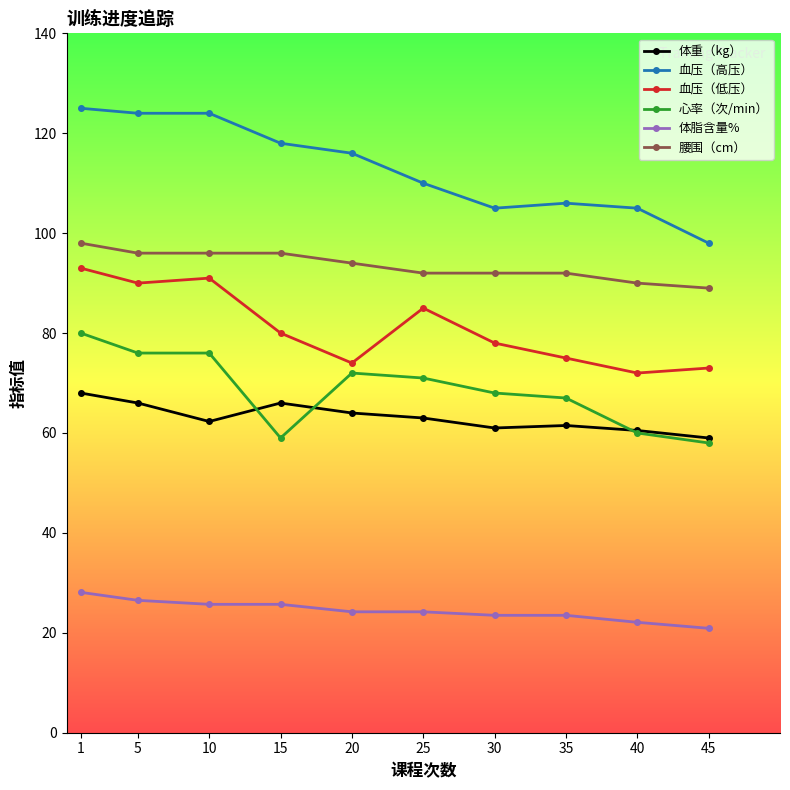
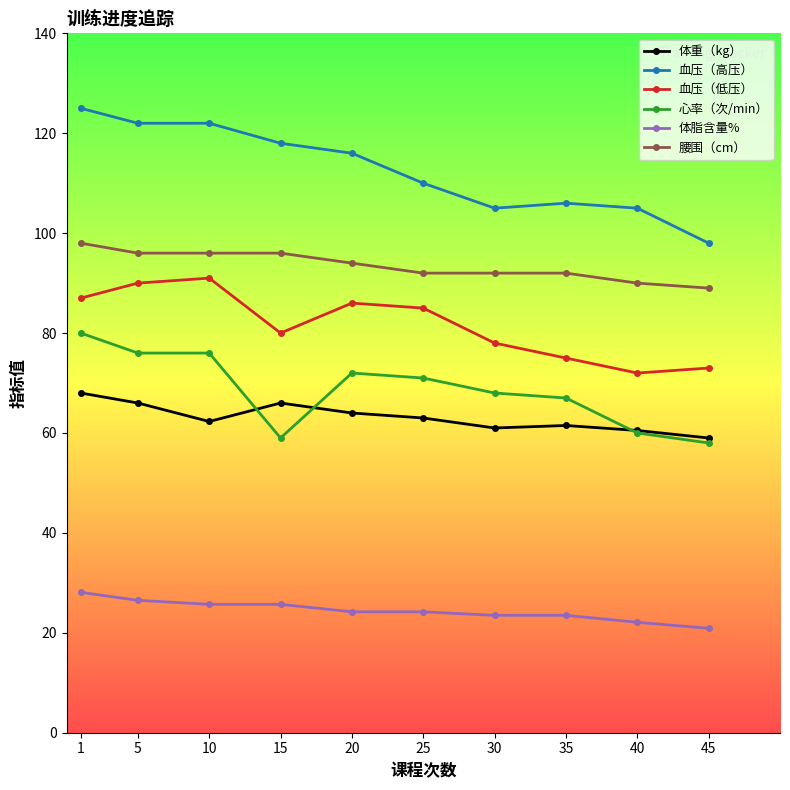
血压（低压）, 1: 93 -> 87
血压（高压）, 5: 124 -> 122
血压（高压）, 10: 124 -> 122
血压（低压）, 20: 74 -> 86
